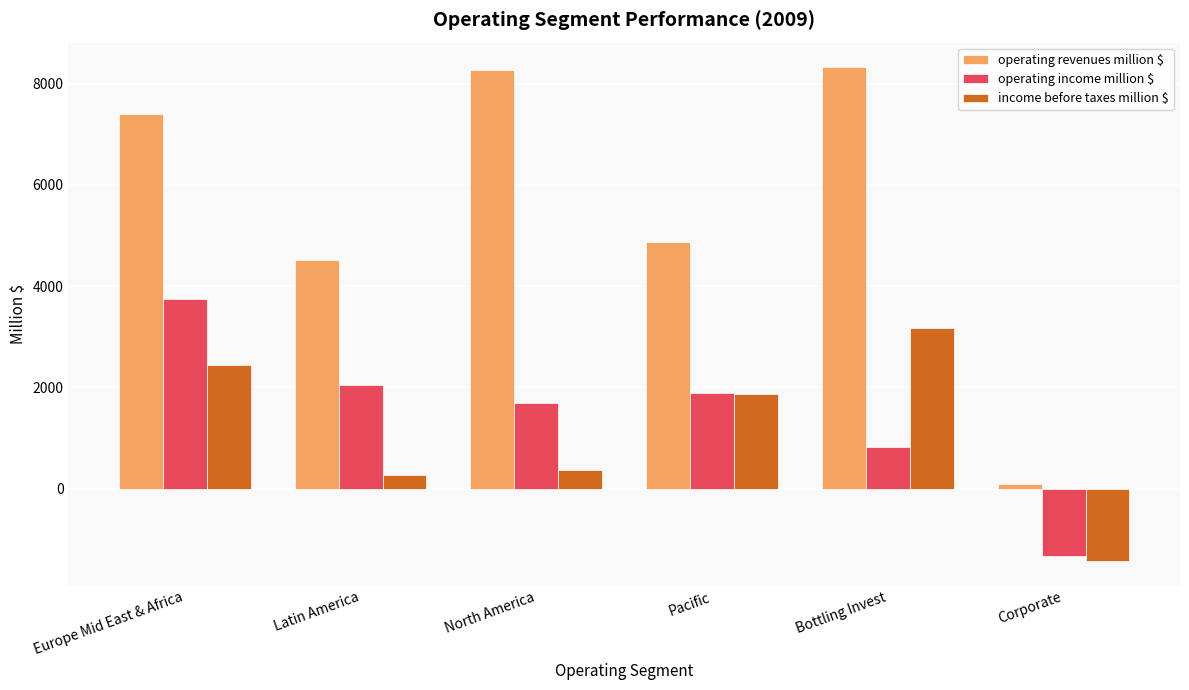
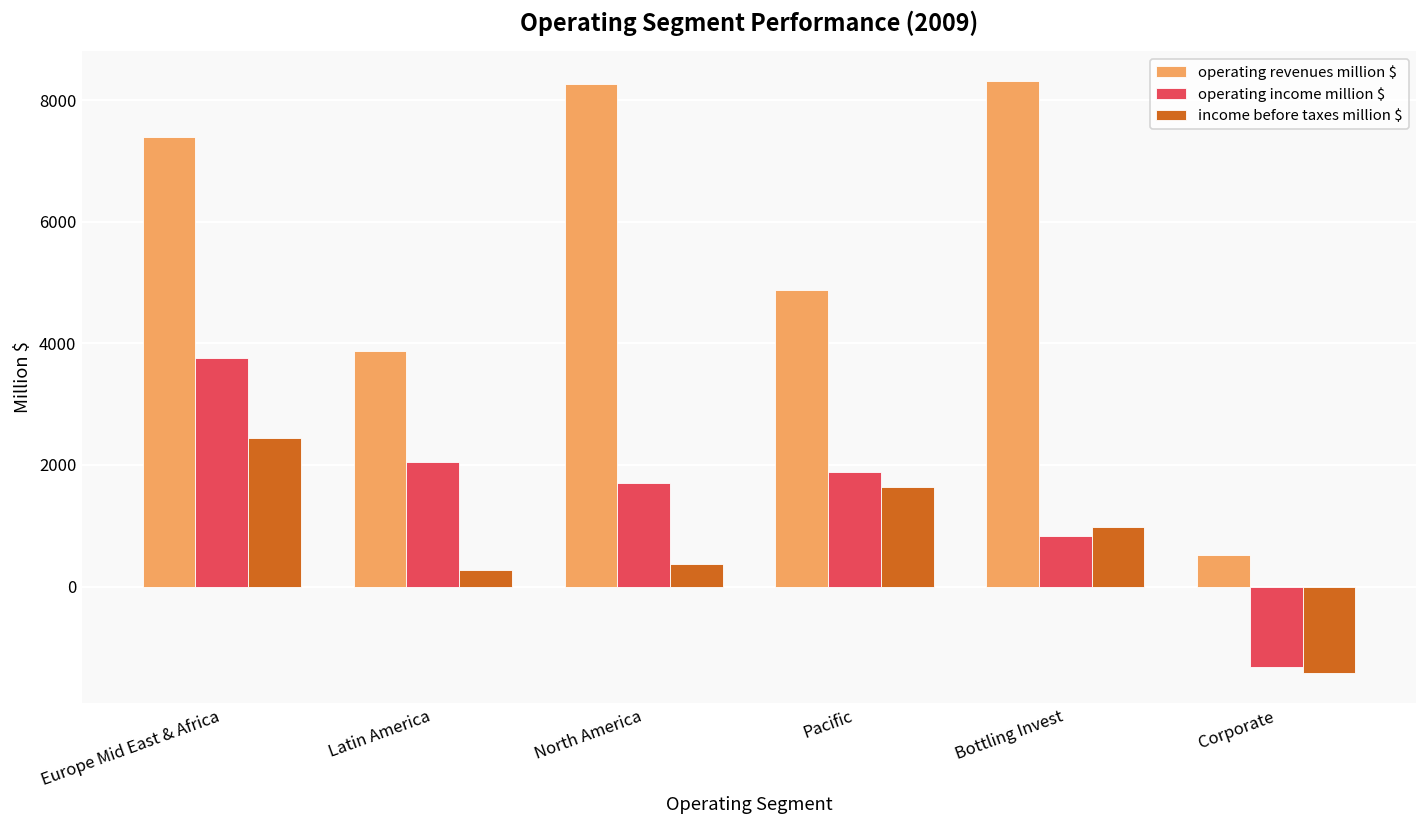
operating revenues million $, Latin America: 4500 -> 3900
income before taxes million $, Pacific: 1900 -> 1600
income before taxes million $, Bottling Invest: 3200 -> 1000
operating revenues million $, Corporate: 100 -> 500
